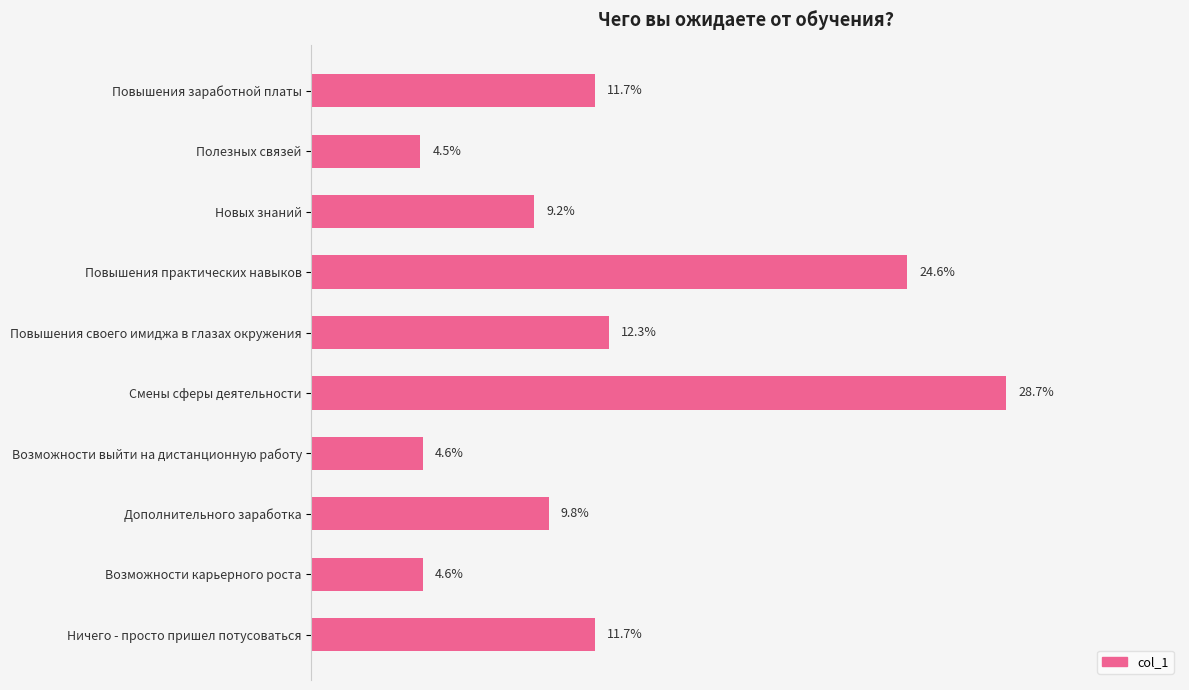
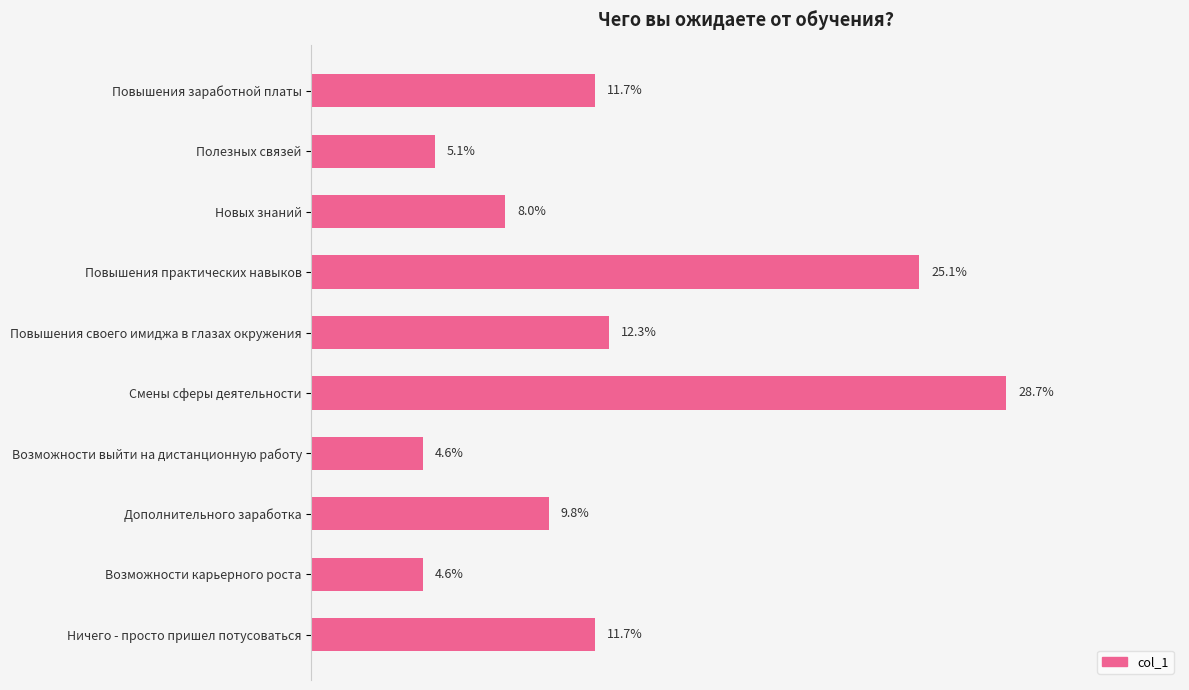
Полезных связей: 4.5% -> 5.1%
Новых знаний: 9.2% -> 8.0%
Повышения практических навыков: 24.6% -> 25.1%
